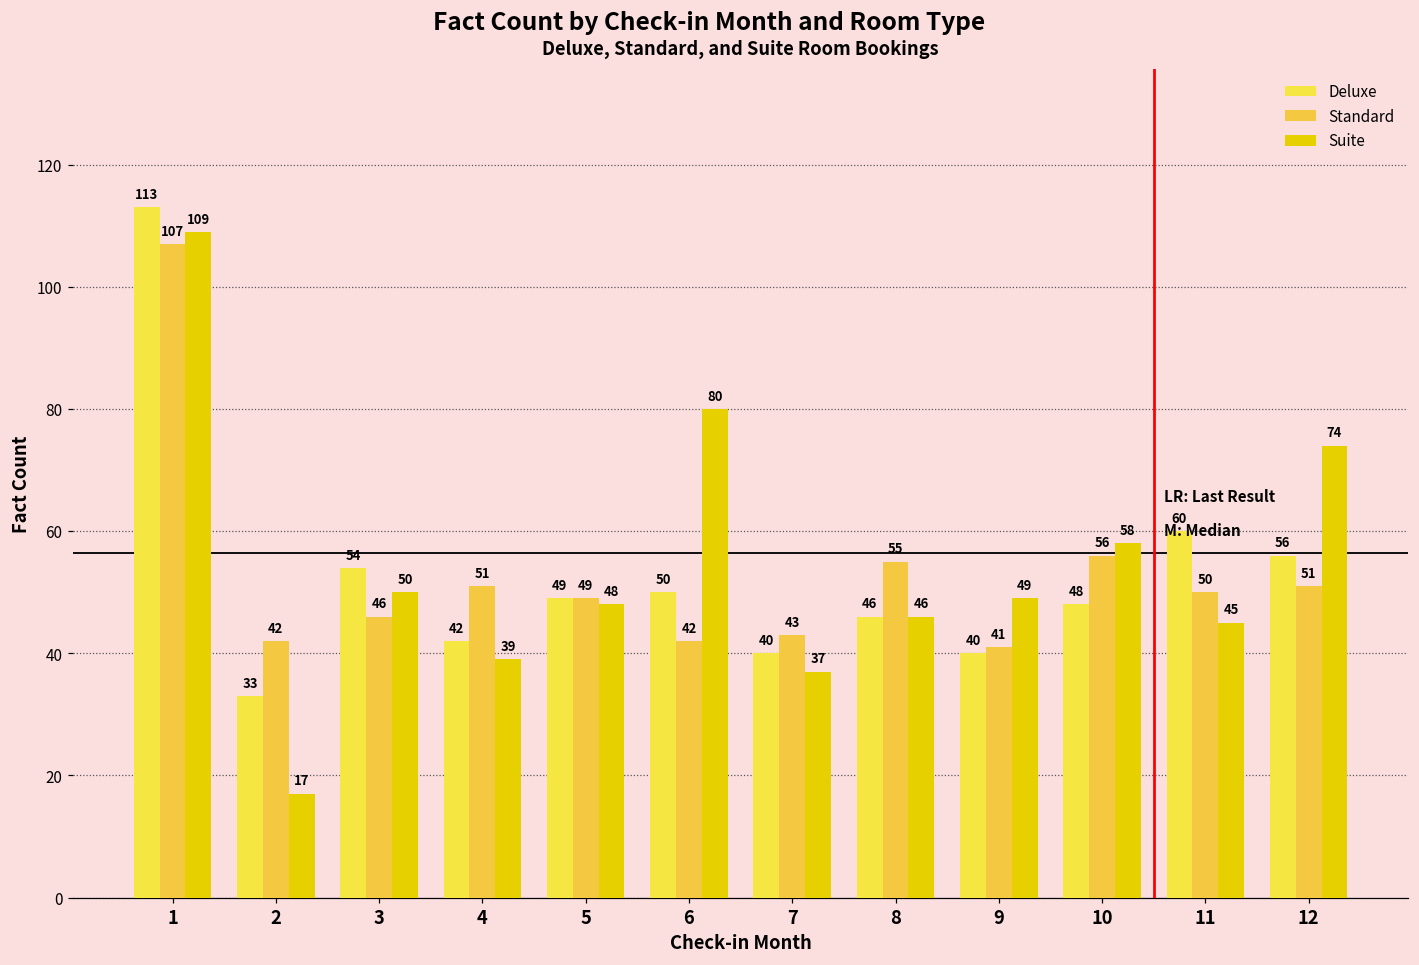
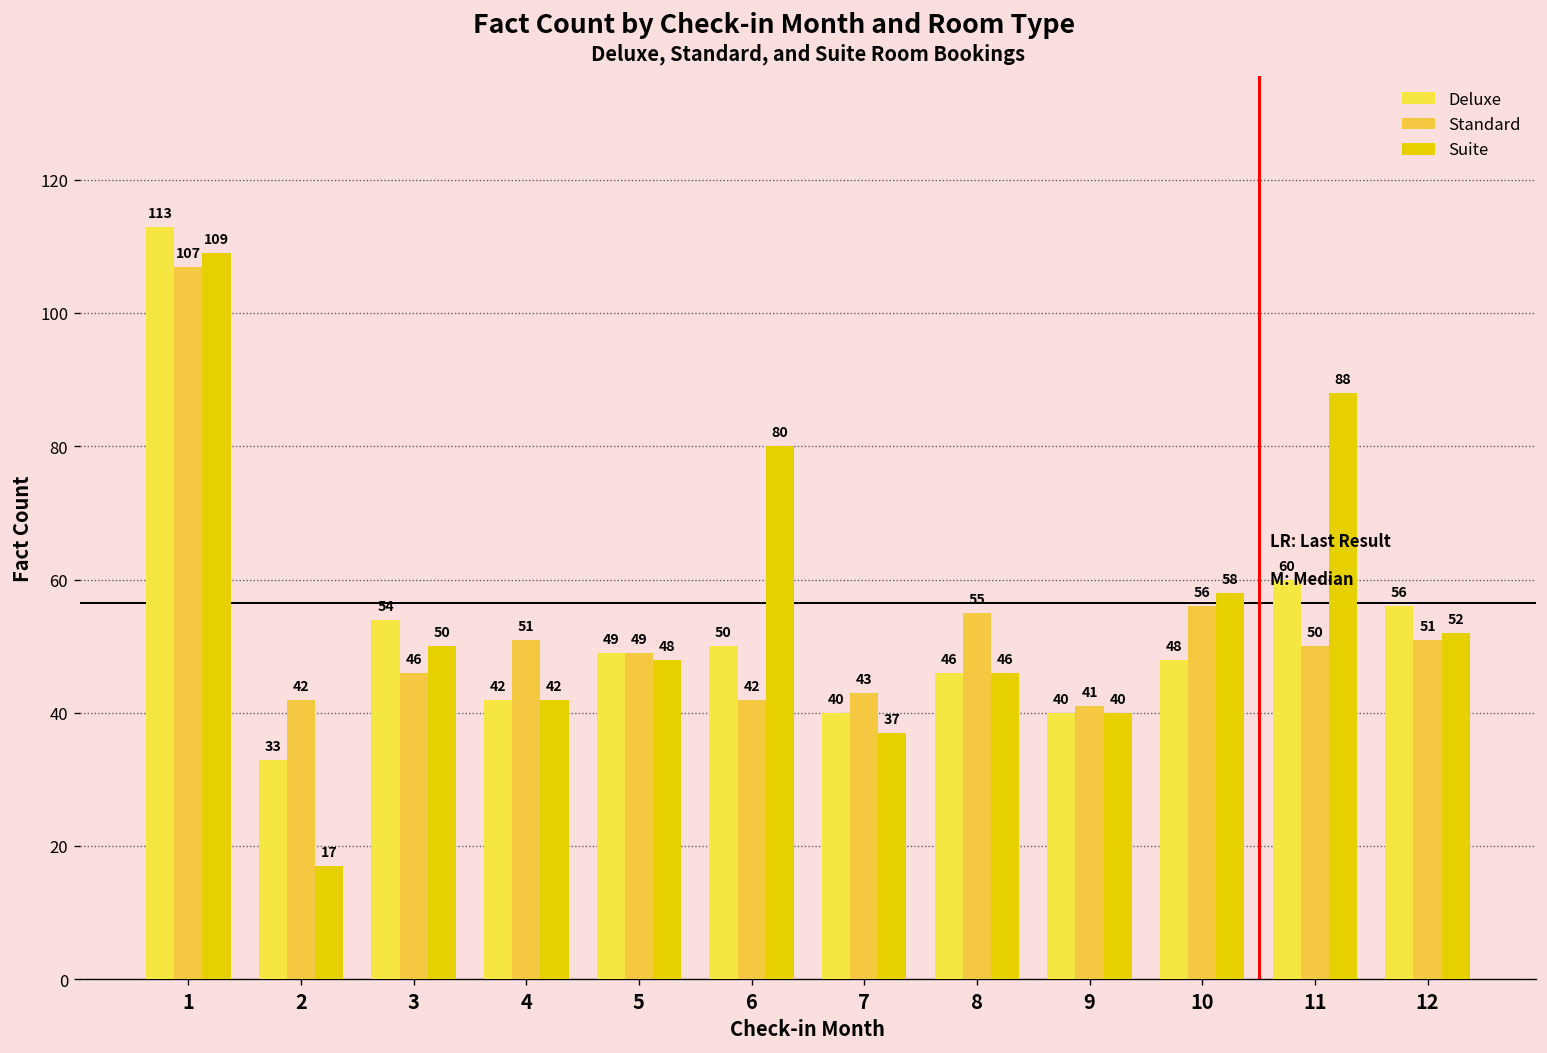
Suite, 4: 39 -> 42
Suite, 9: 49 -> 40
Suite, 11: 45 -> 88
Suite, 12: 74 -> 52
